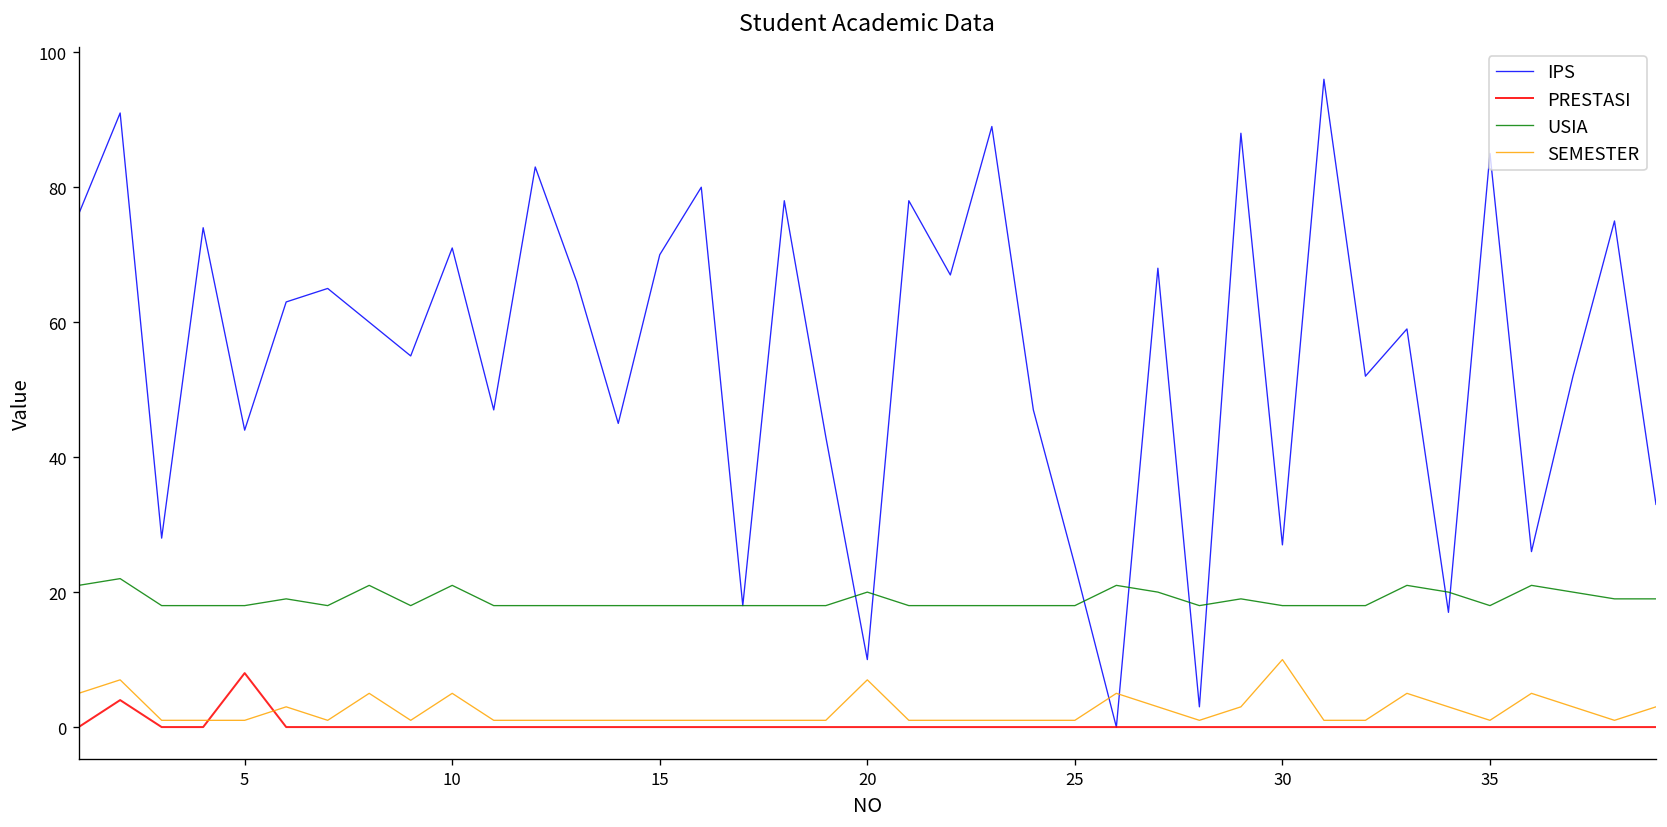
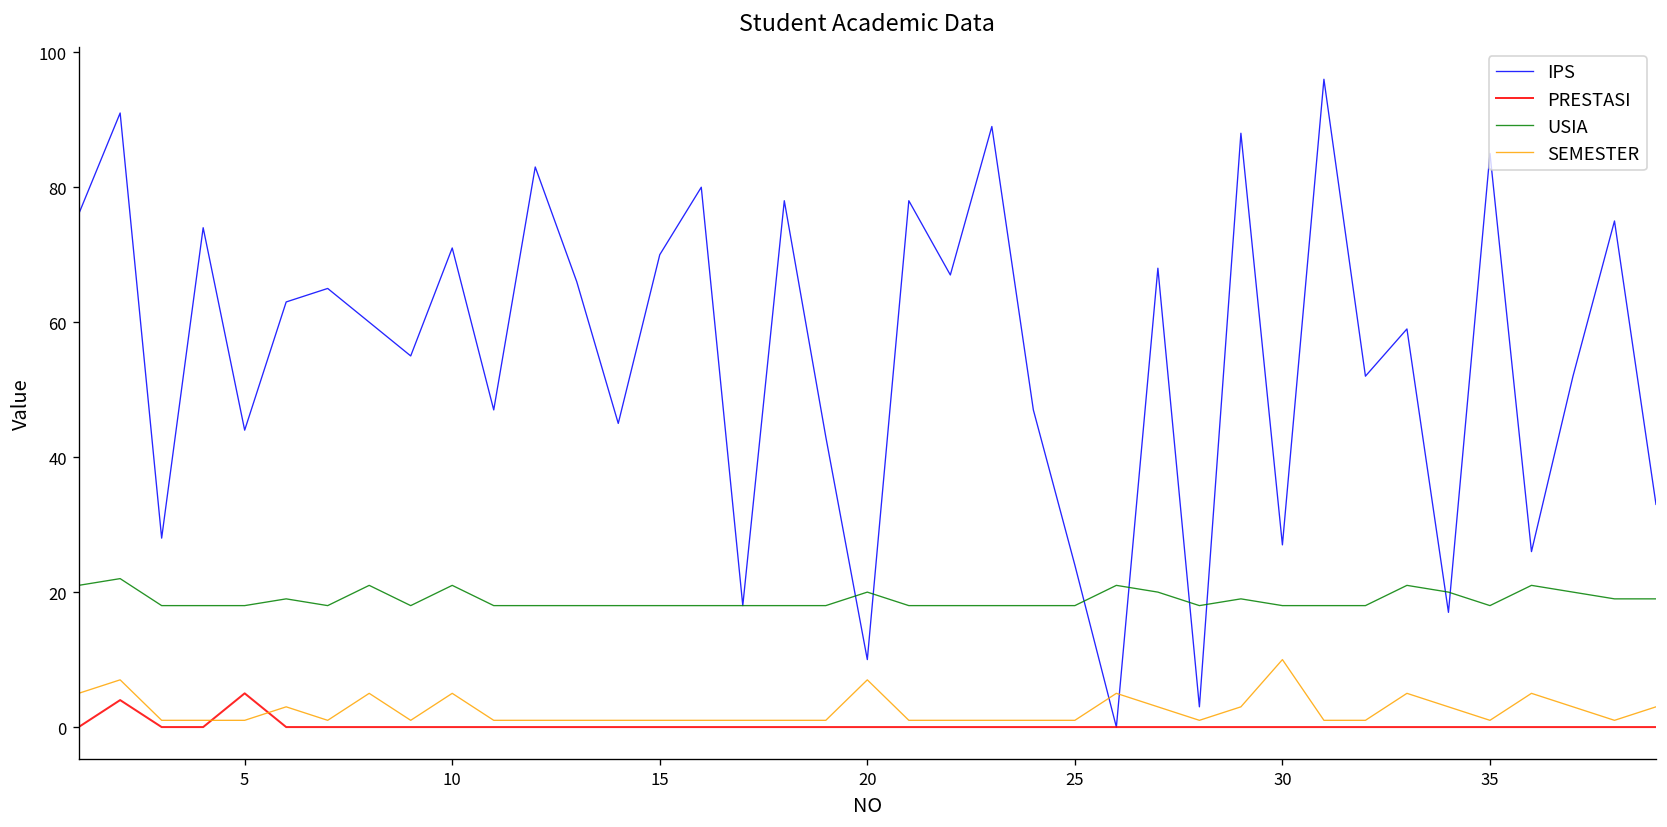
PRESTASI, 5: 8 -> 5
